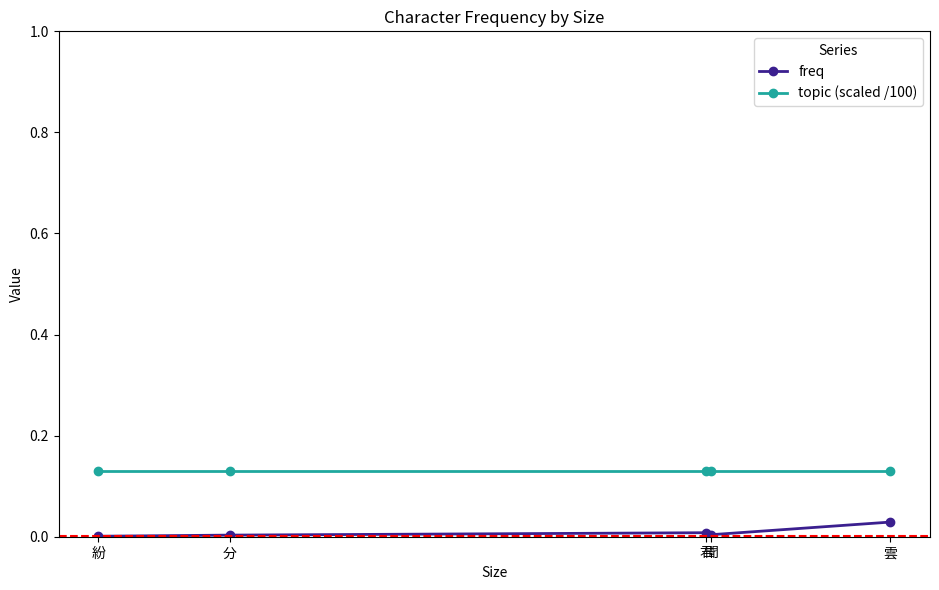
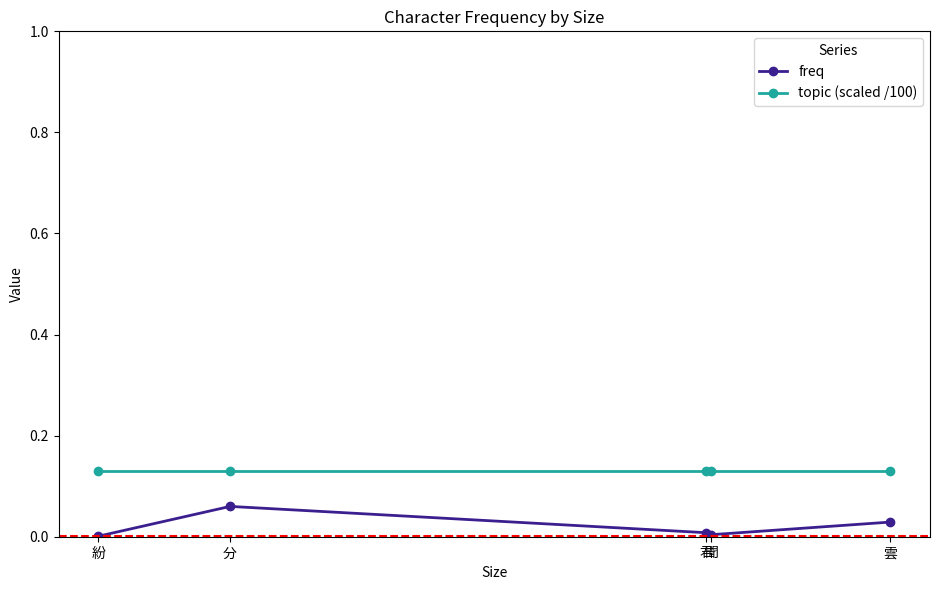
freq, 分: 0.00 -> 0.06
